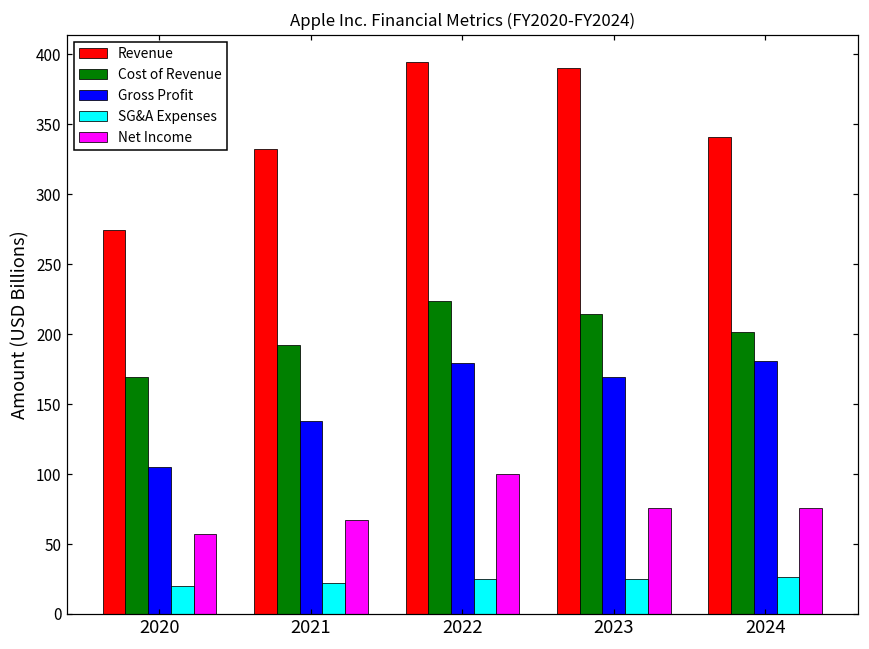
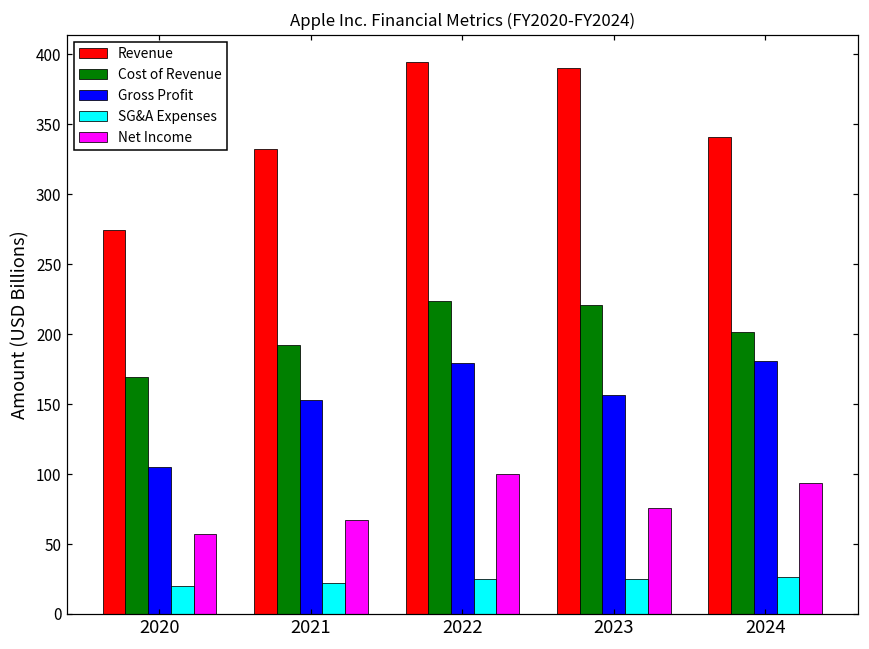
Gross Profit, 2021: 138 -> 153
Cost of Revenue, 2023: 214 -> 221
Gross Profit, 2023: 169 -> 156
Net Income, 2024: 76 -> 94
